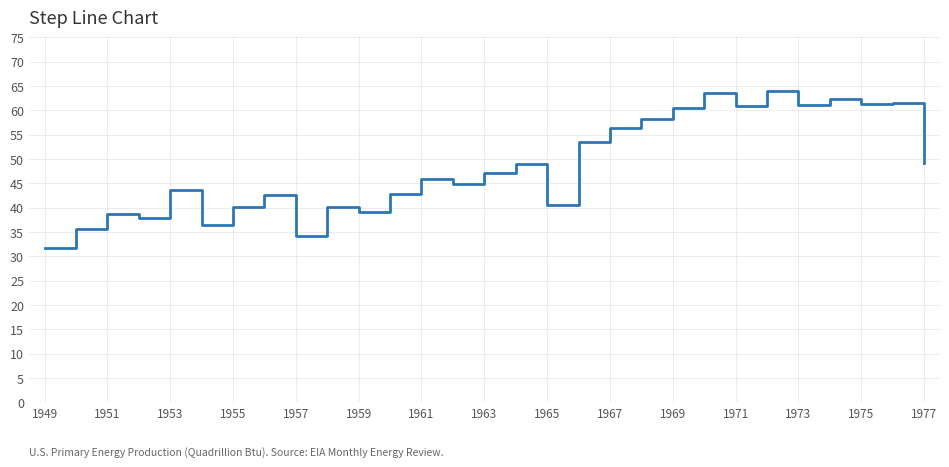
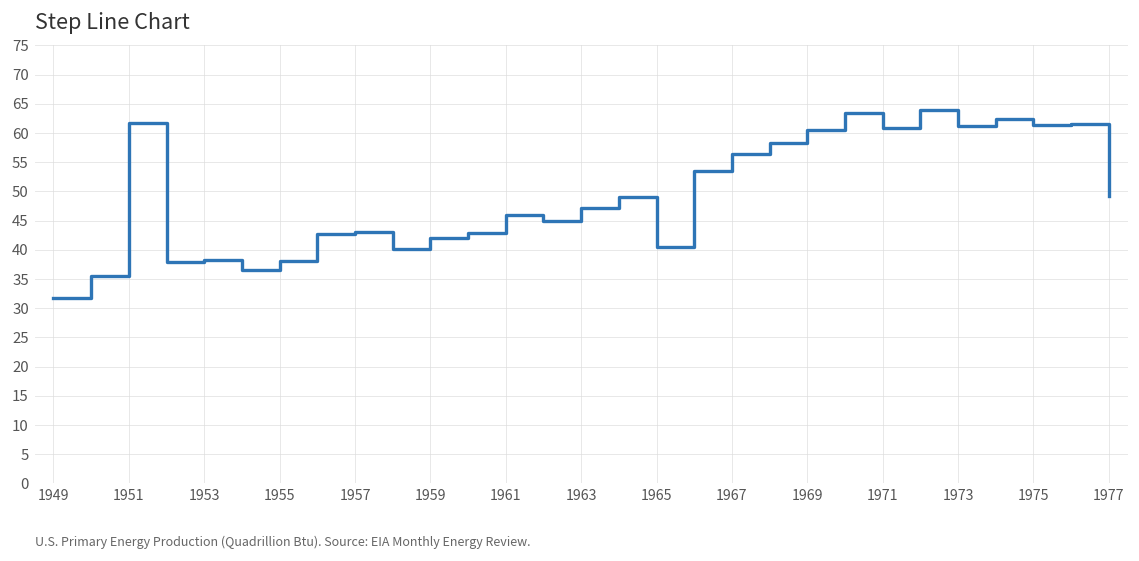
1951: 39 -> 62
1953: 44 -> 38
1955: 40 -> 38
1957: 34 -> 43
1959: 39 -> 42
